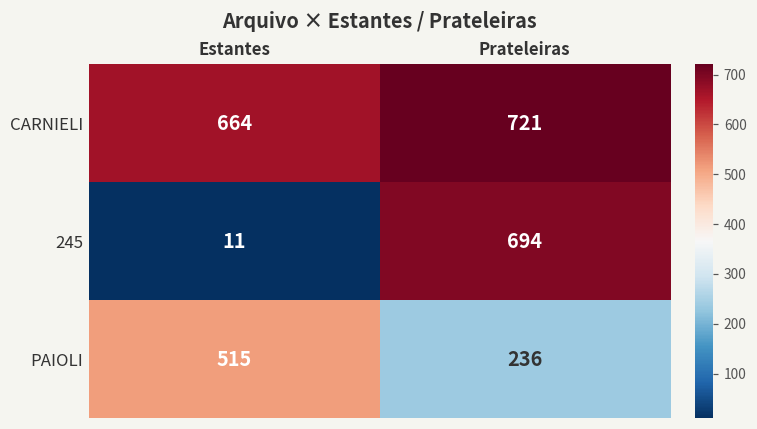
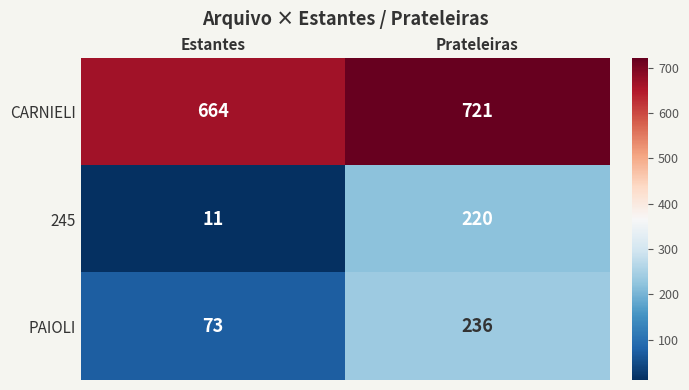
245, Prateleiras: 694 -> 220
PAIOLI, Estantes: 515 -> 73
